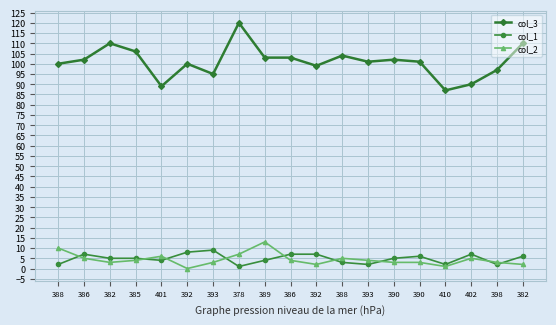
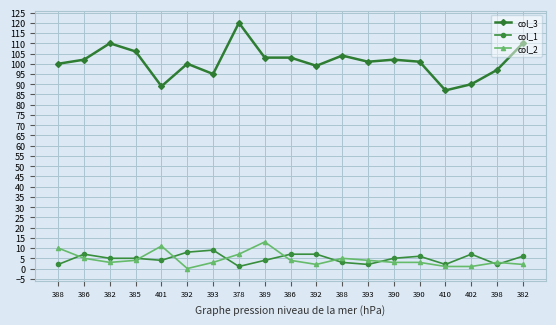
col_2, 401: 6 -> 11
col_2, 402: 5 -> 1
